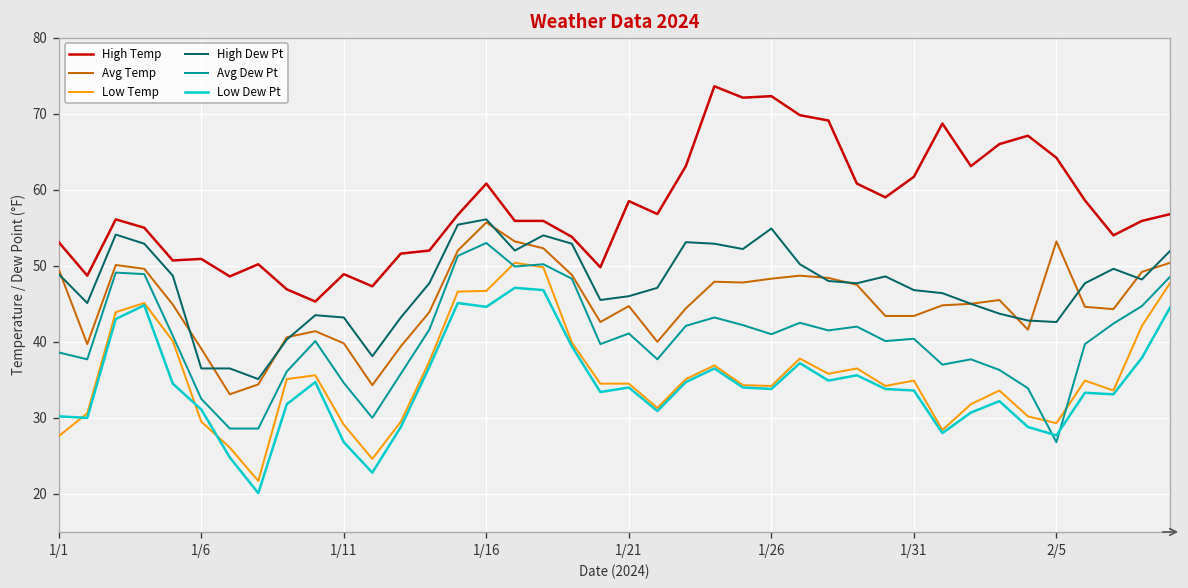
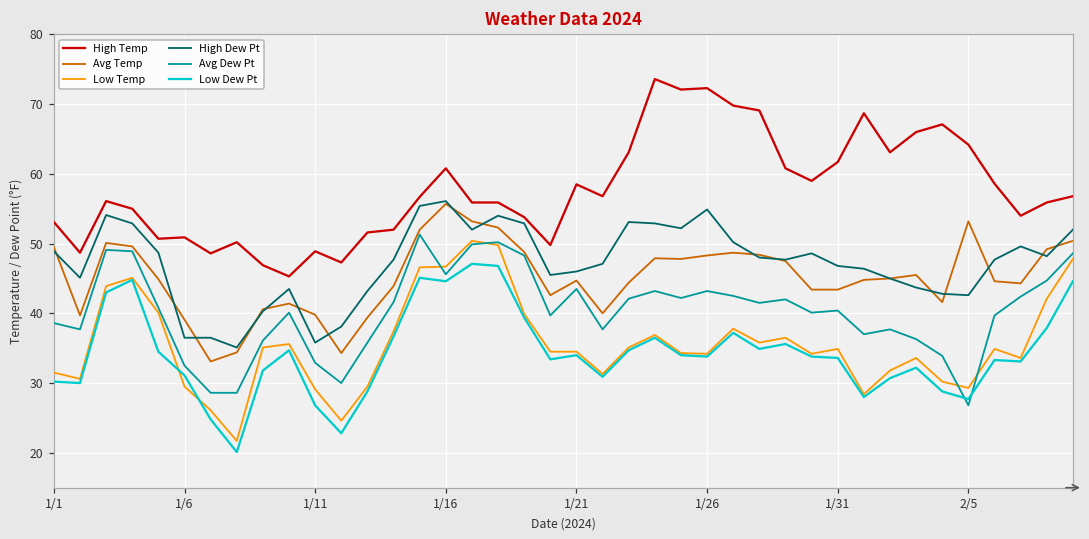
Low Temp, 1/1: 28 -> 32
High Dew Pt, 1/11: 43 -> 36
Avg Dew Pt, 1/11: 35 -> 33
Avg Dew Pt, 1/16: 53 -> 46
Avg Dew Pt, 1/21: 41 -> 44
Avg Dew Pt, 1/26: 41 -> 43
